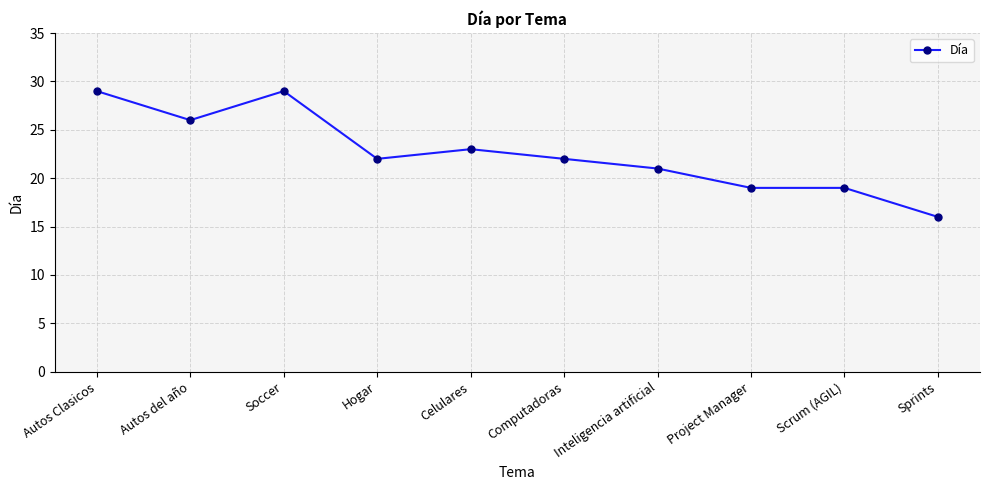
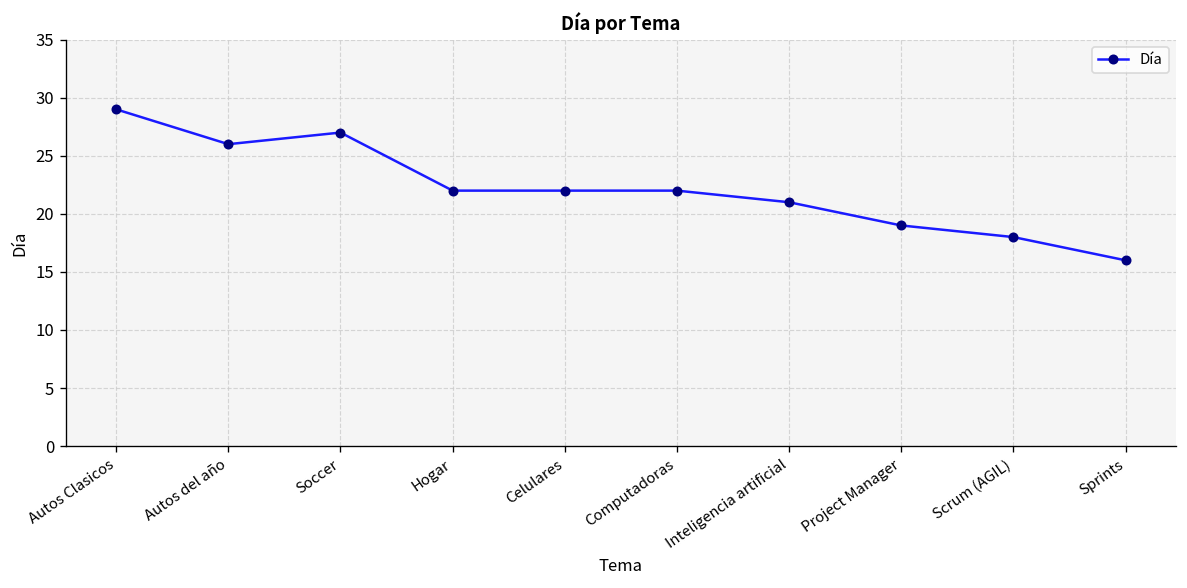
Soccer: 29 -> 27
Celulares: 23 -> 22
Scrum (AGIL): 19 -> 18
